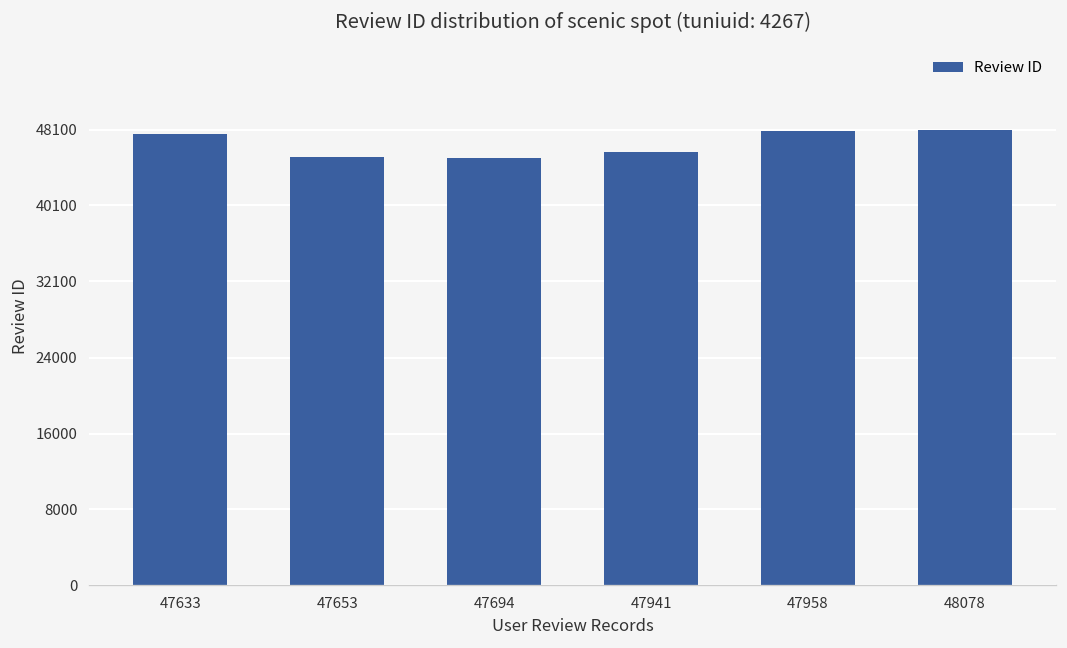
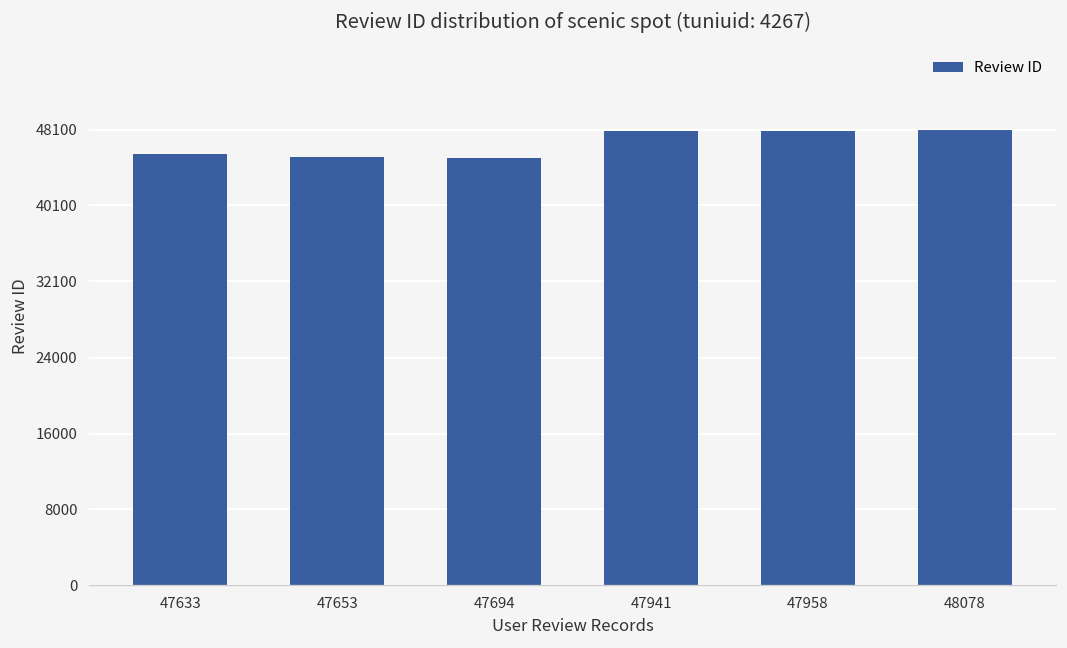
47633: 48000 -> 46000
47941: 46000 -> 48000
